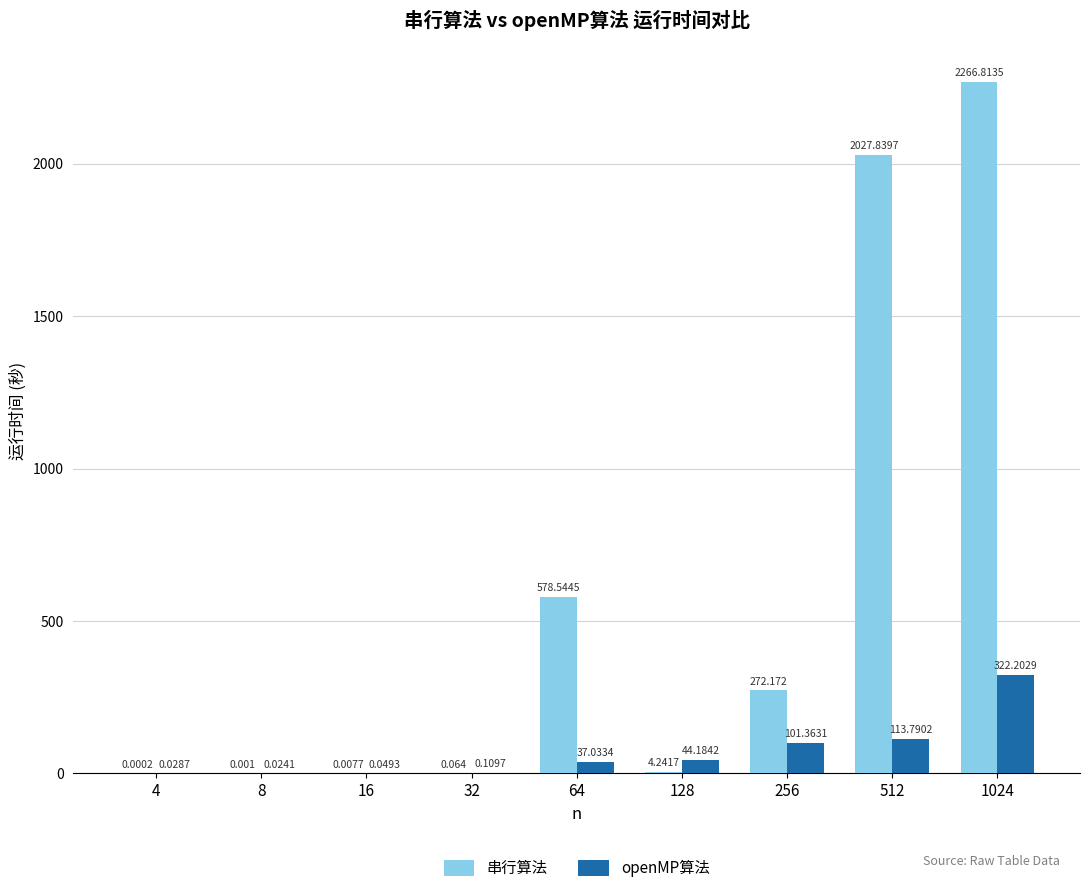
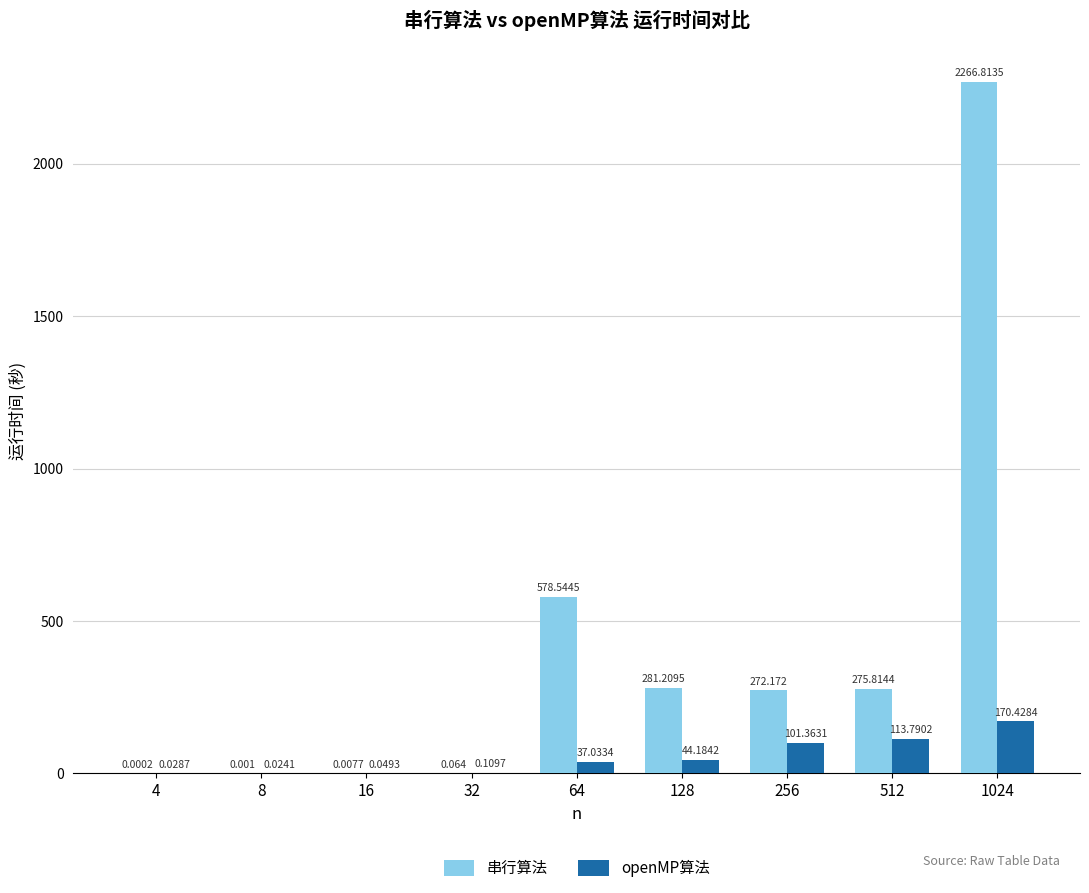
串行算法, 128: 4.2417 -> 281.2095
串行算法, 512: 2027.8397 -> 275.8144
openMP算法, 1024: 322.2029 -> 170.4284
